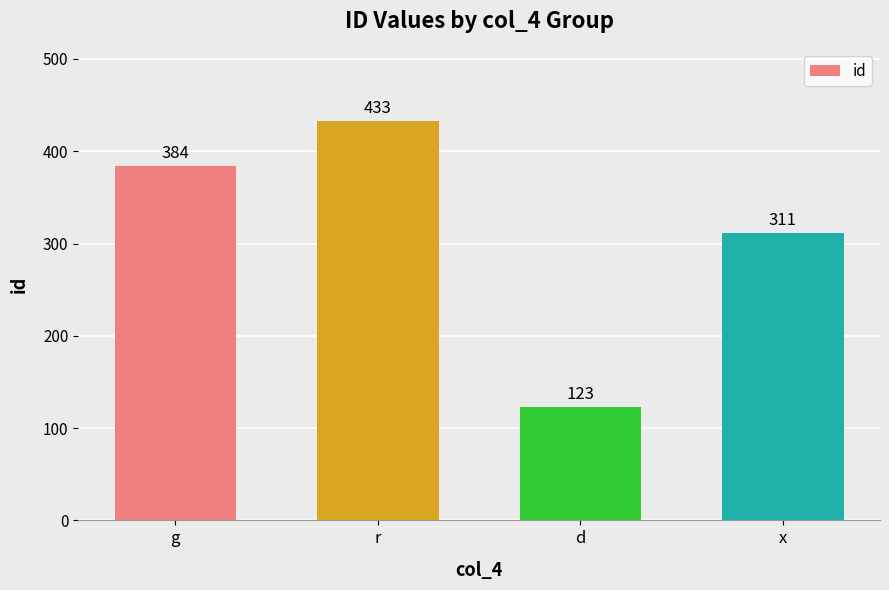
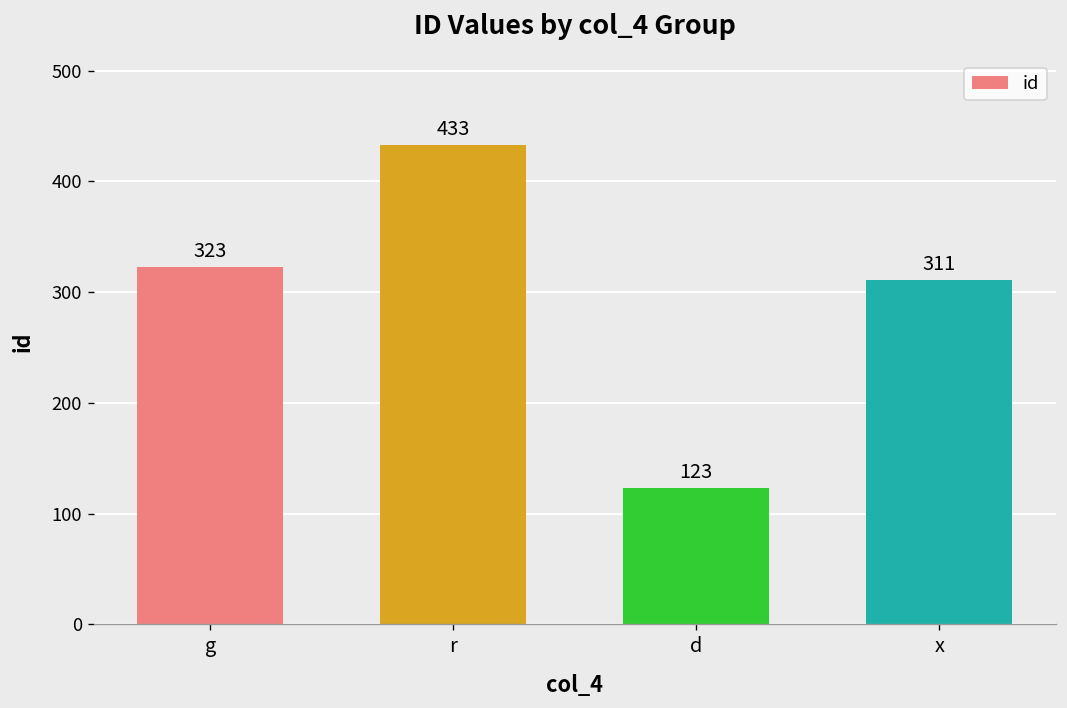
g: 384 -> 323
